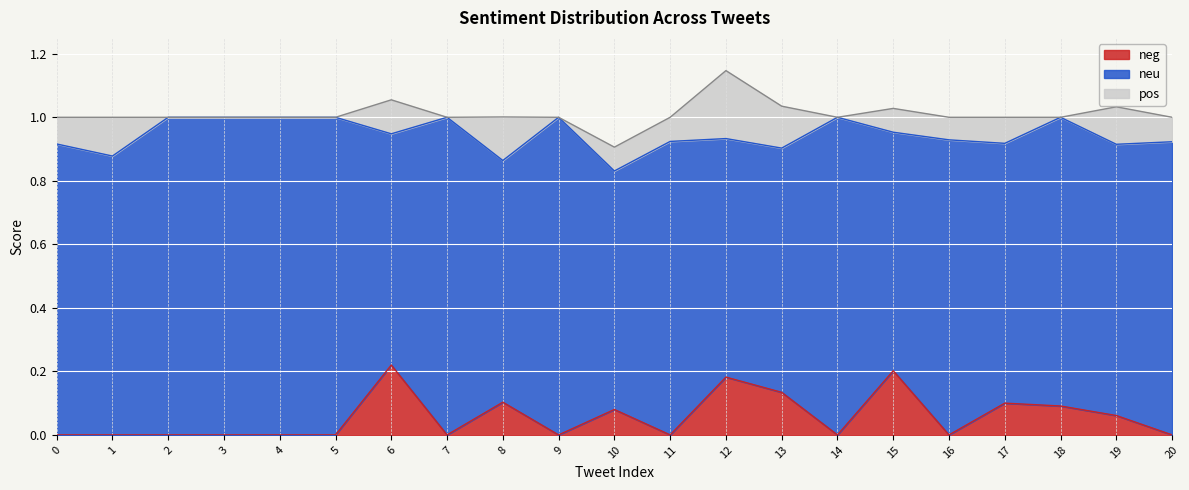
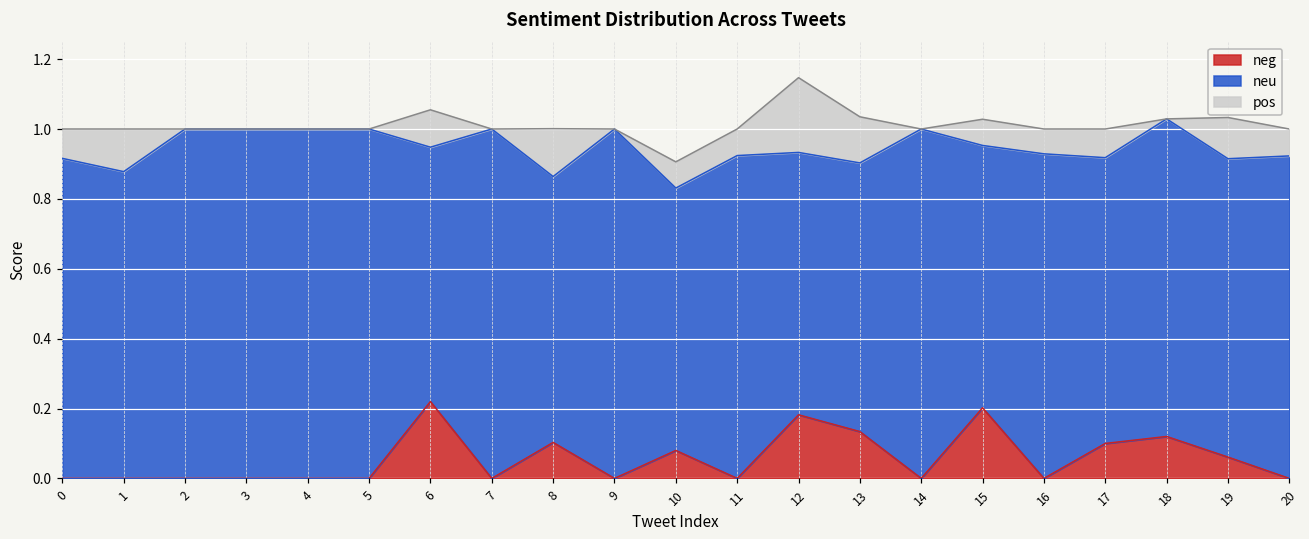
neg, 18: 0.09 -> 0.12
